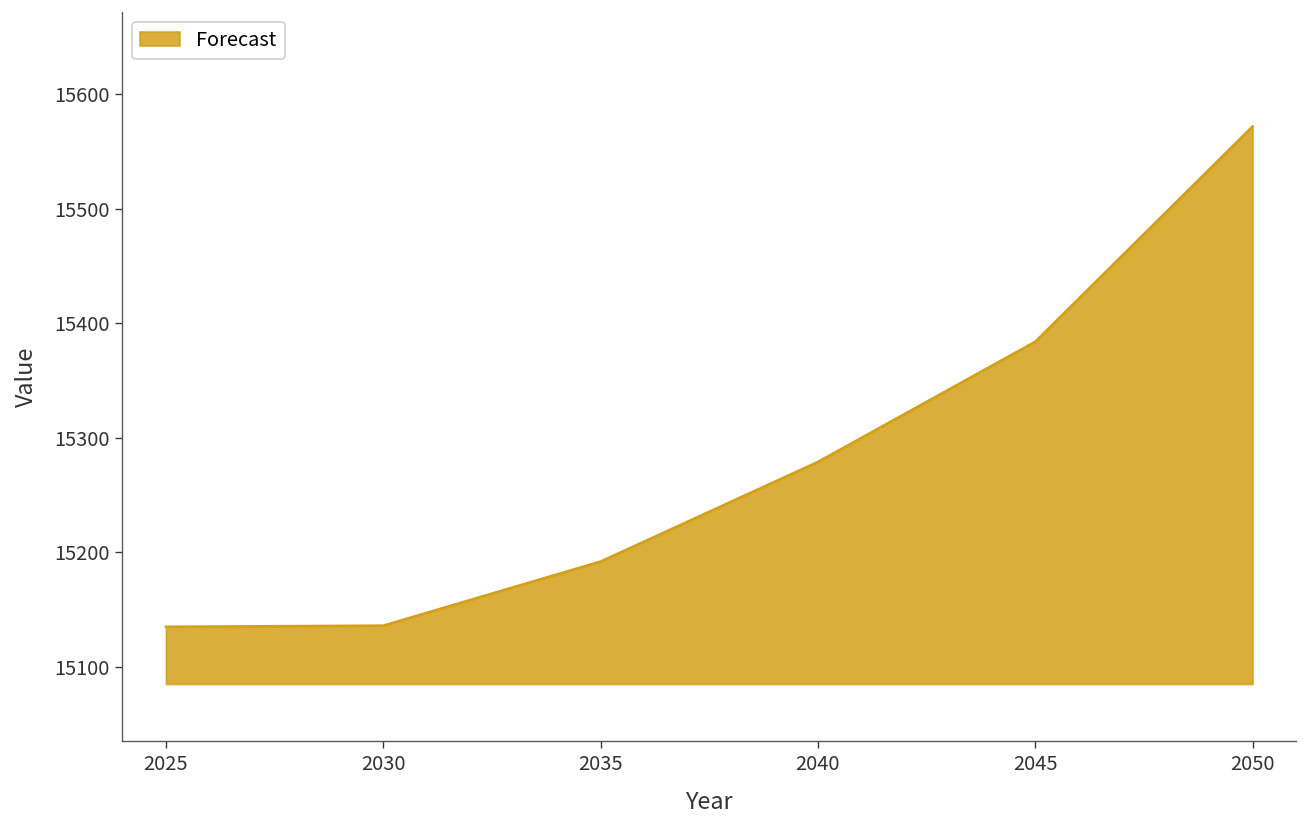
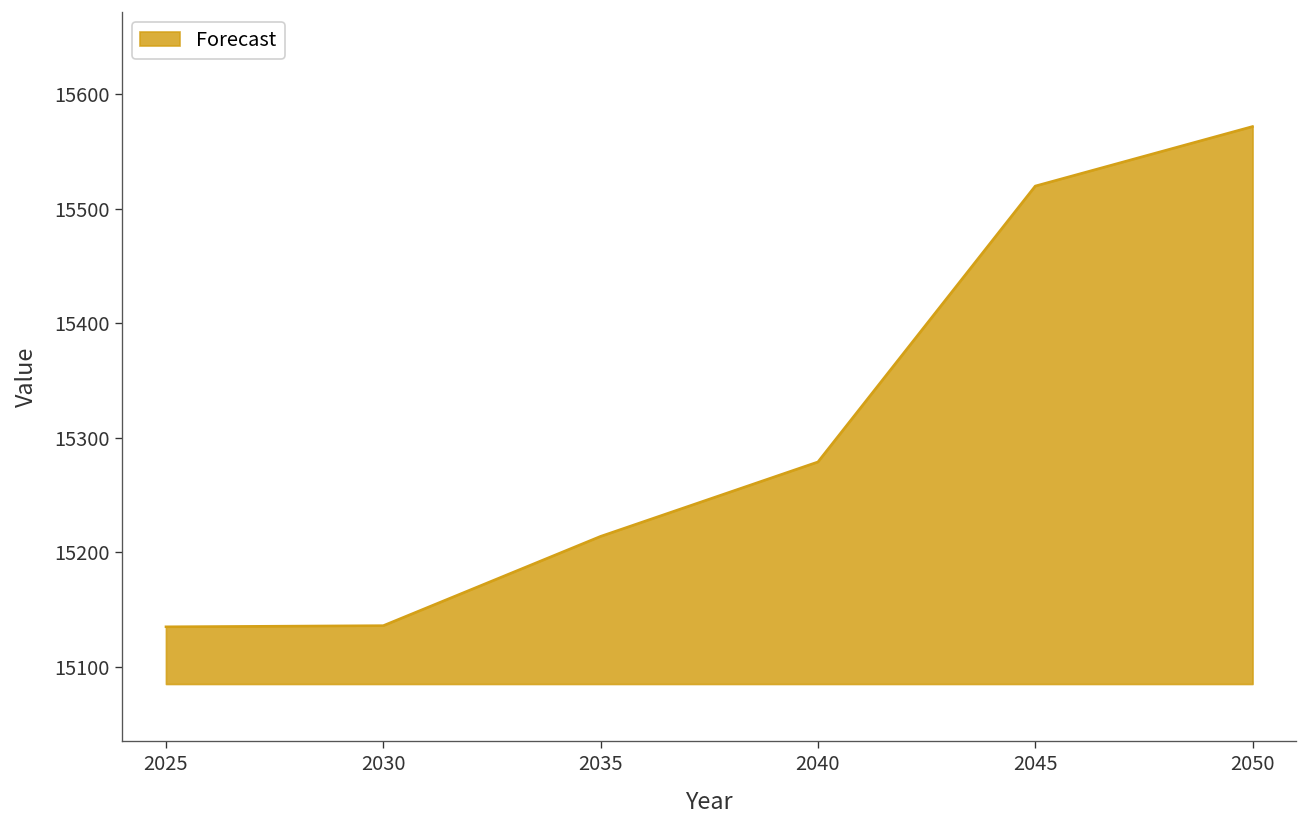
2035: 15190 -> 15210
2045: 15380 -> 15520
